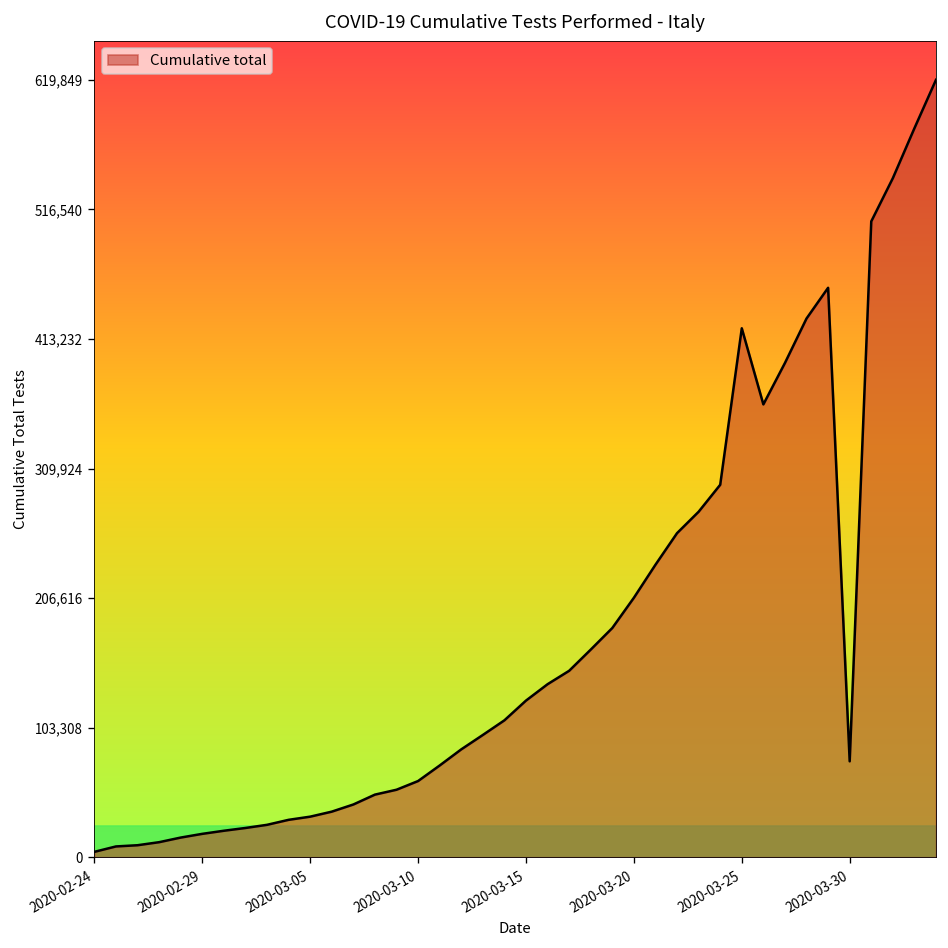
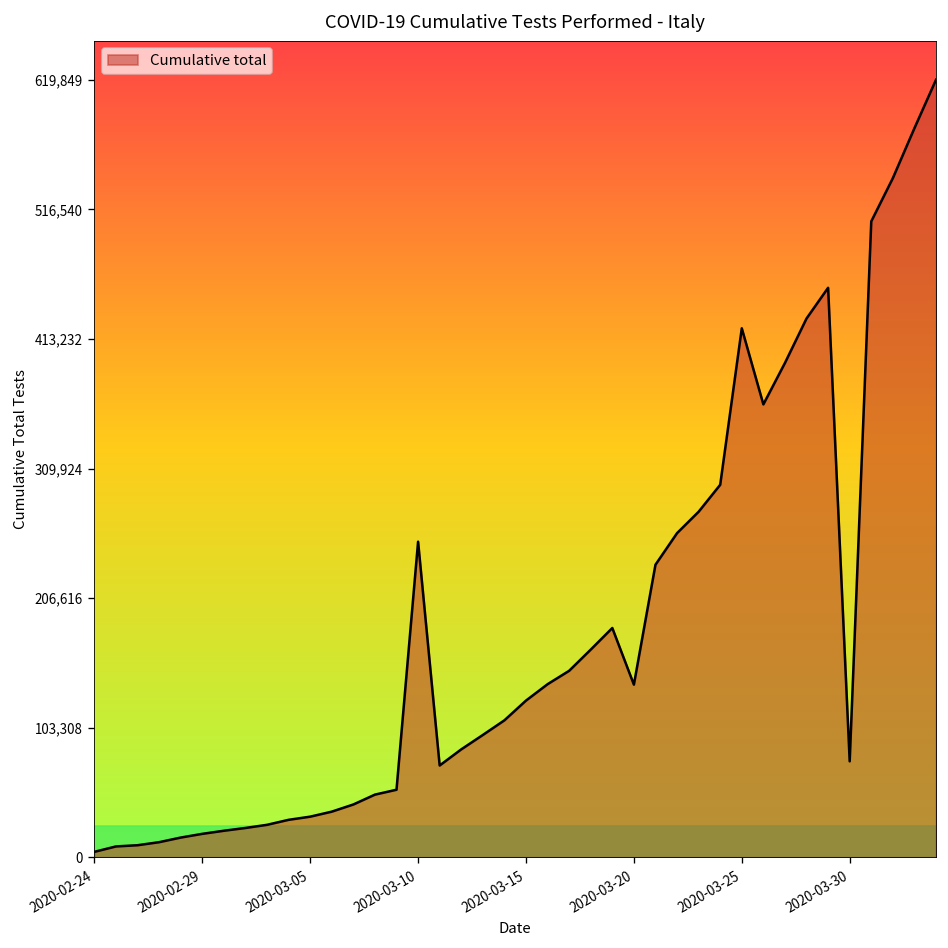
2020-03-10: 61,000 -> 252,000
2020-03-20: 207,000 -> 138,000
